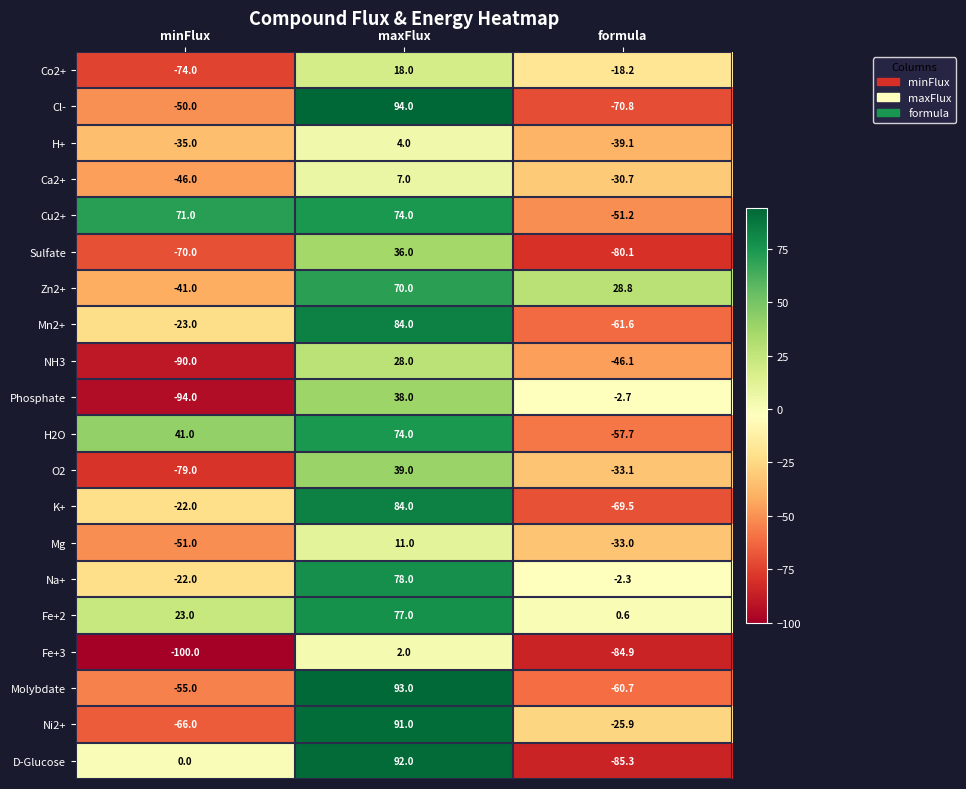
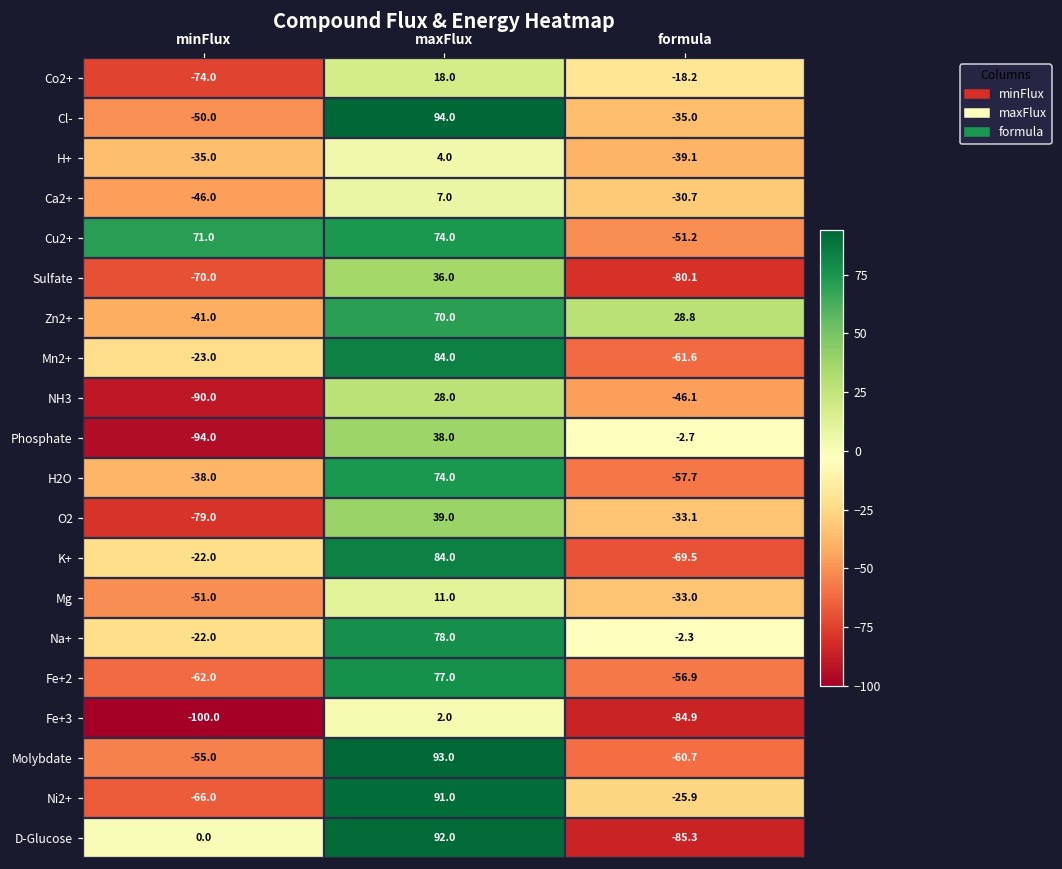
Cl-, formula: -70.8 -> -35.0
H2O, minFlux: 41.0 -> -38.0
Fe+2, minFlux: 23.0 -> -62.0
Fe+2, formula: 0.6 -> -56.9
